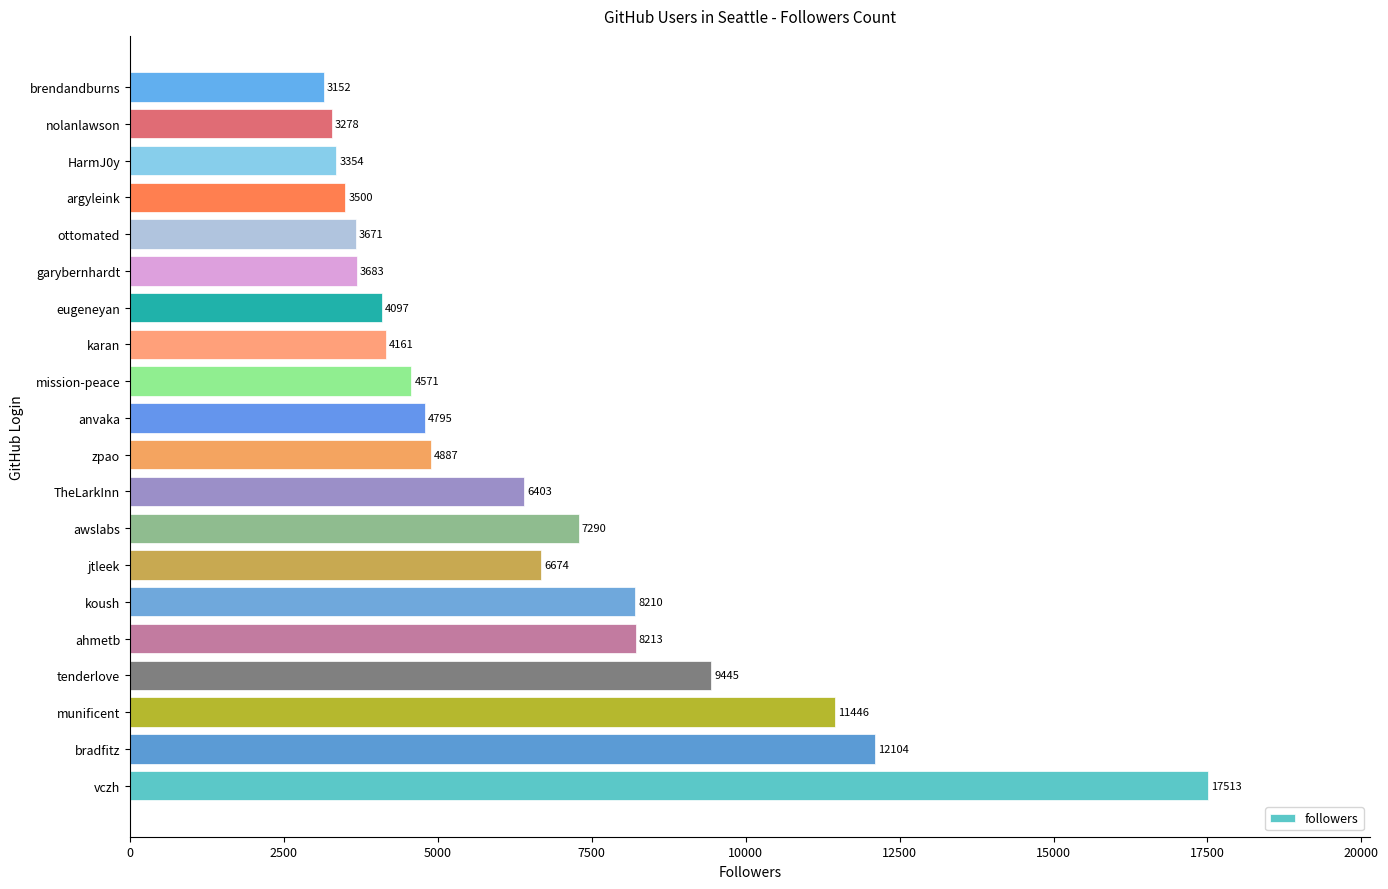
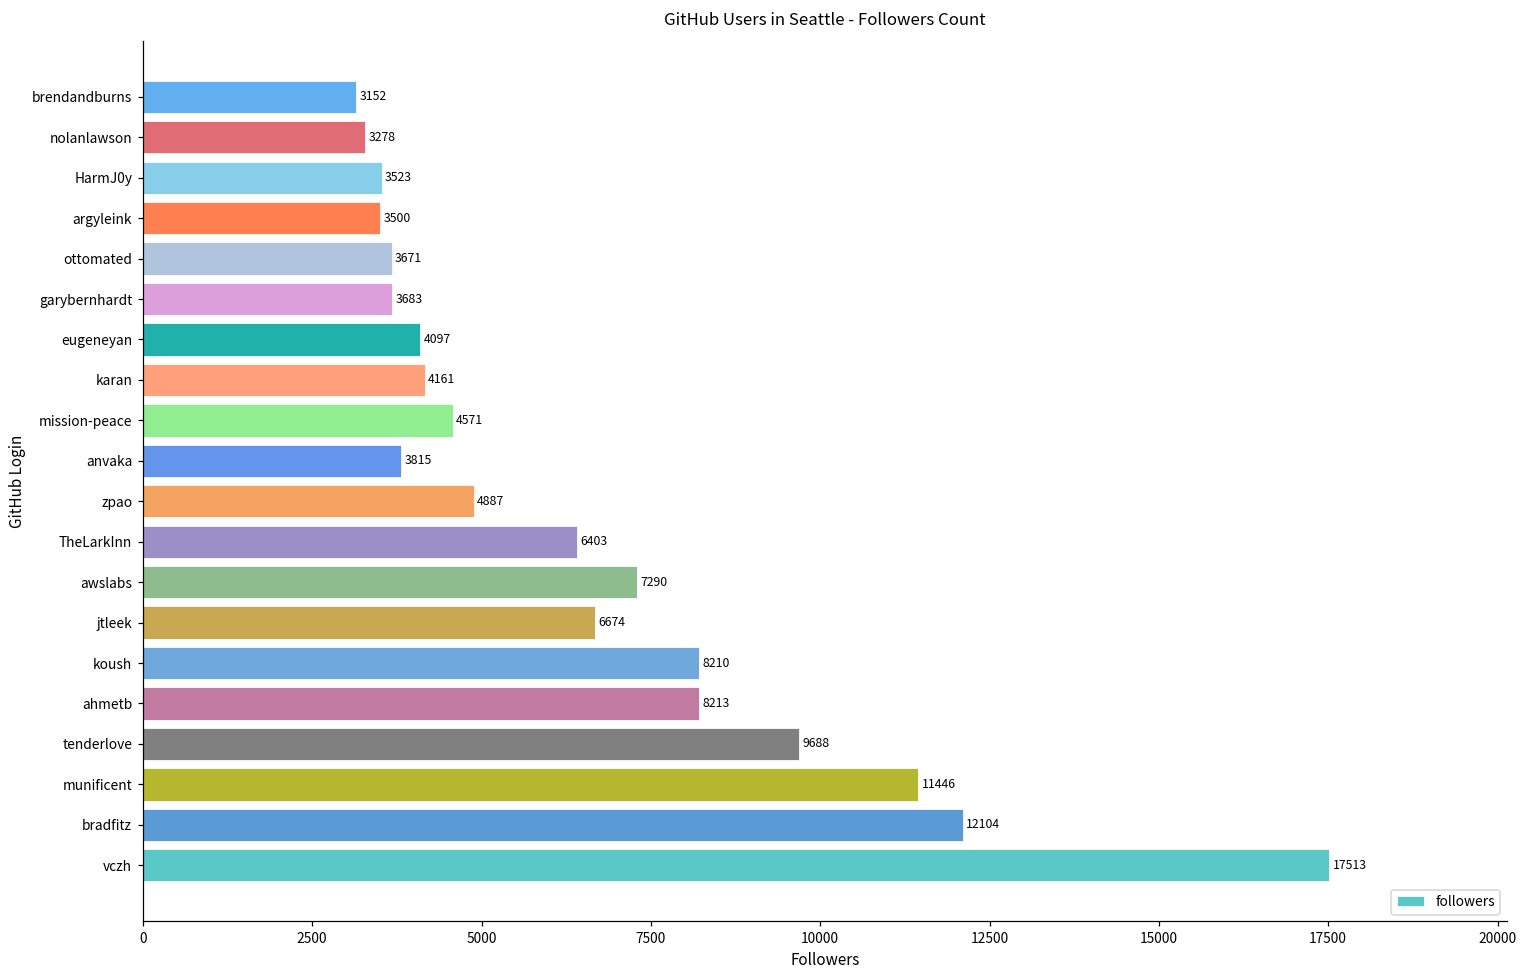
HarmJ0y: 3354 -> 3523
anvaka: 4795 -> 3815
tenderlove: 9445 -> 9688
